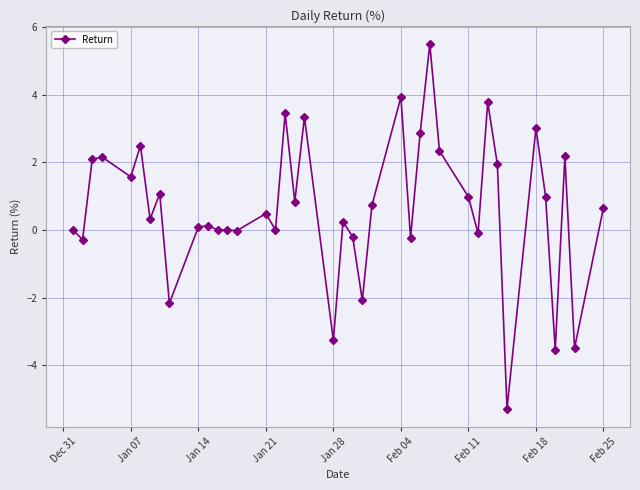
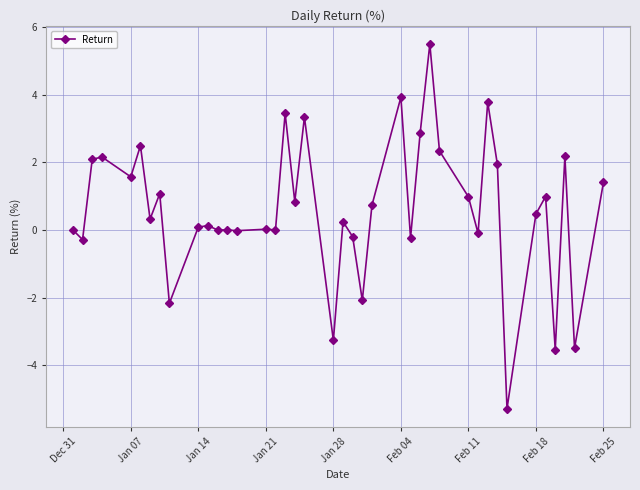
Jan 21: 0.5 -> 0.0
Feb 18: 3.0 -> 0.5
Feb 25: 0.7 -> 1.4
